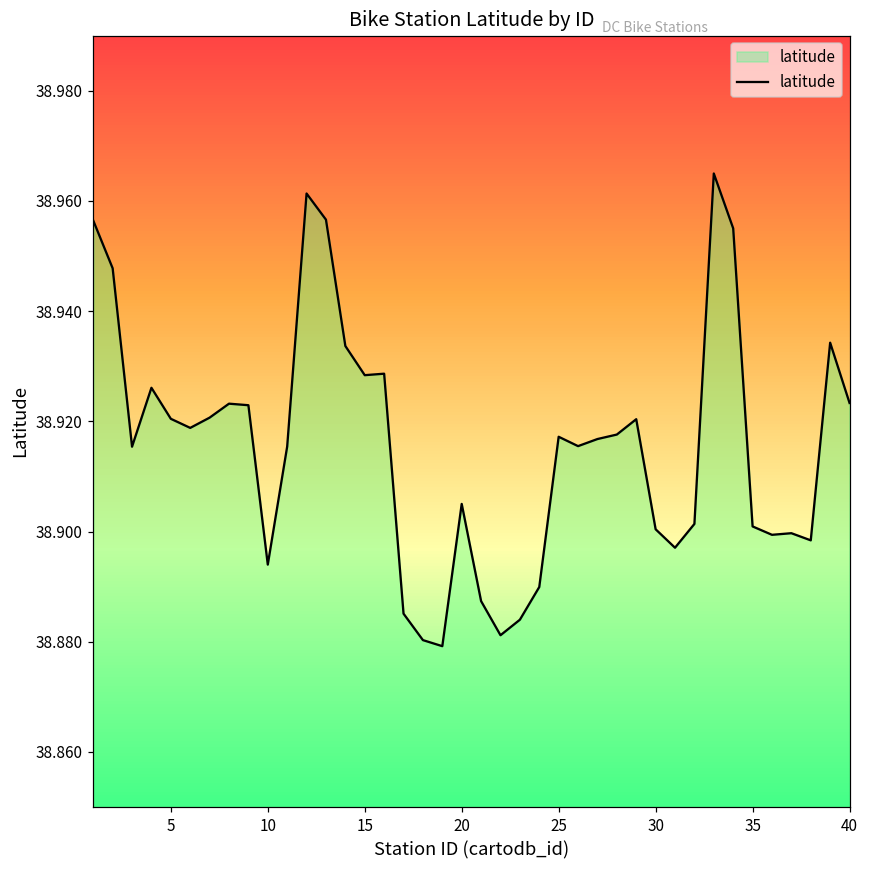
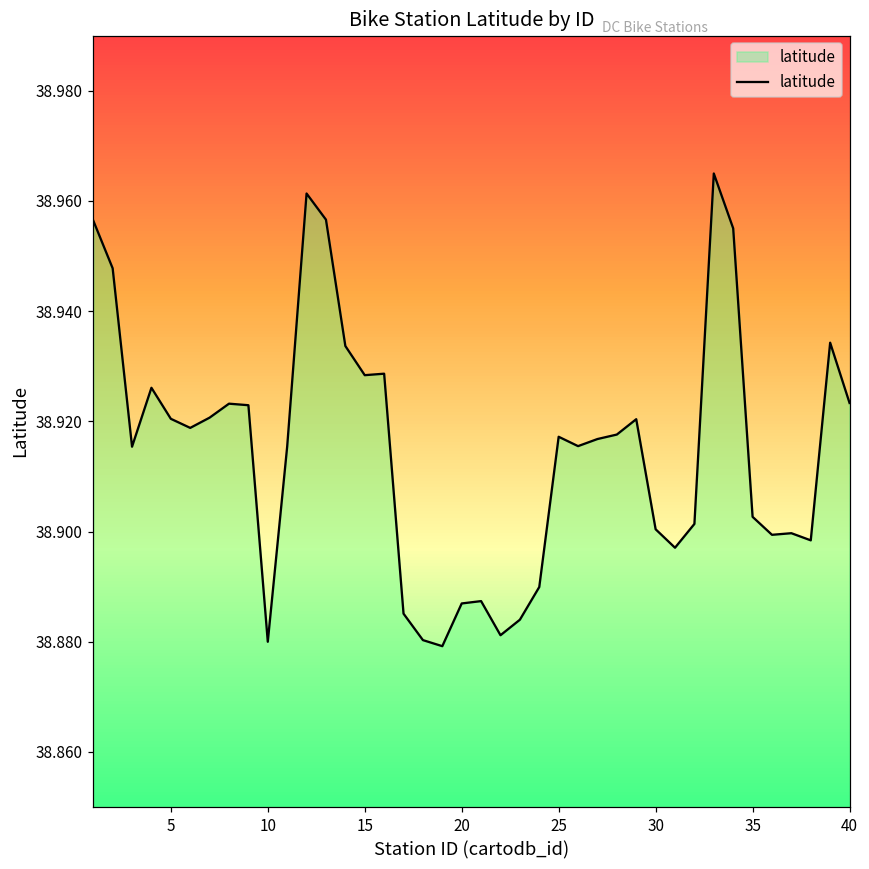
10: 38.894 -> 38.880
20: 38.905 -> 38.887
35: 38.901 -> 38.903
